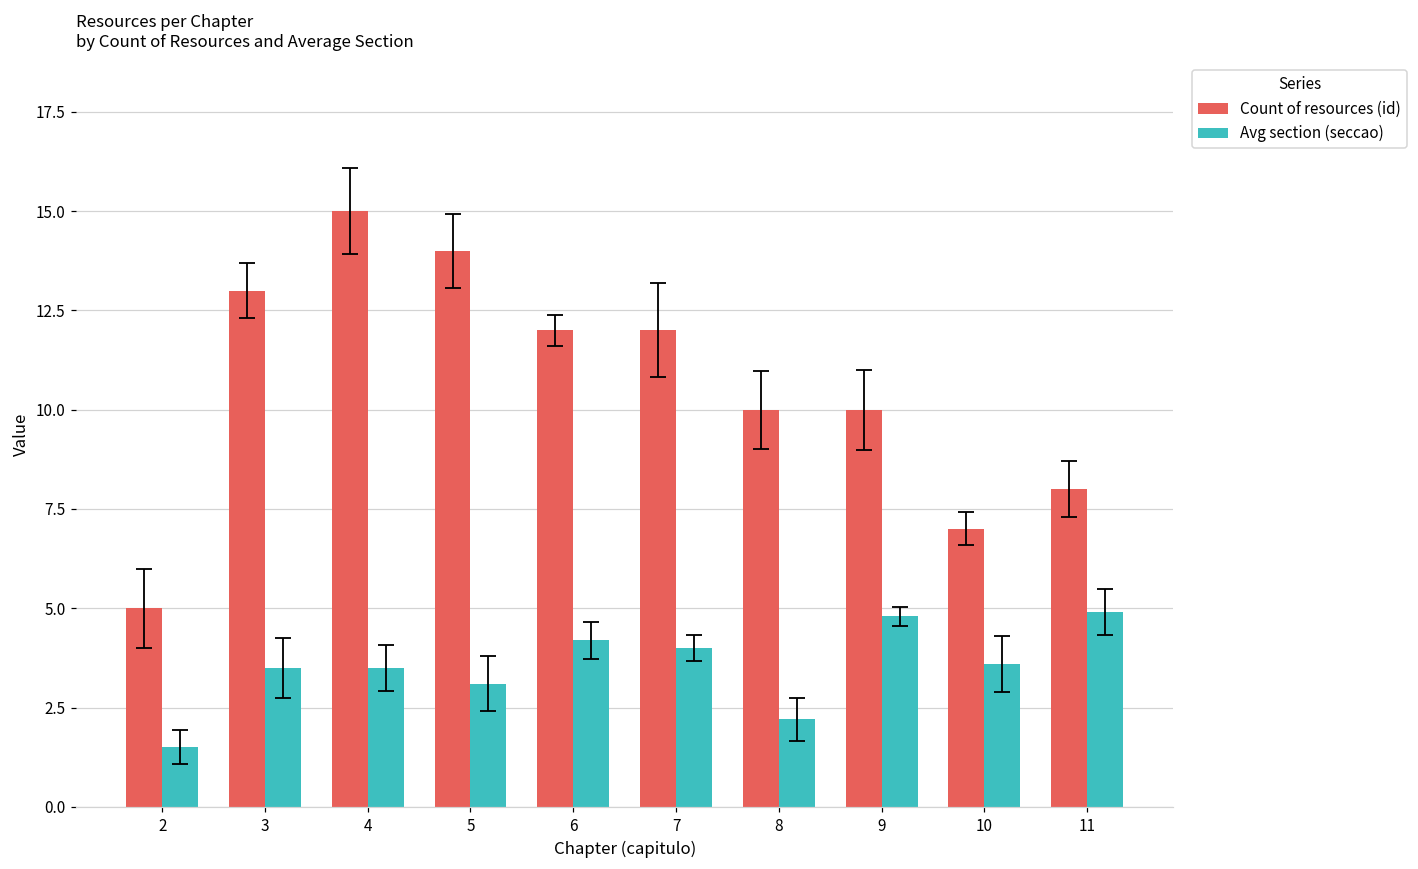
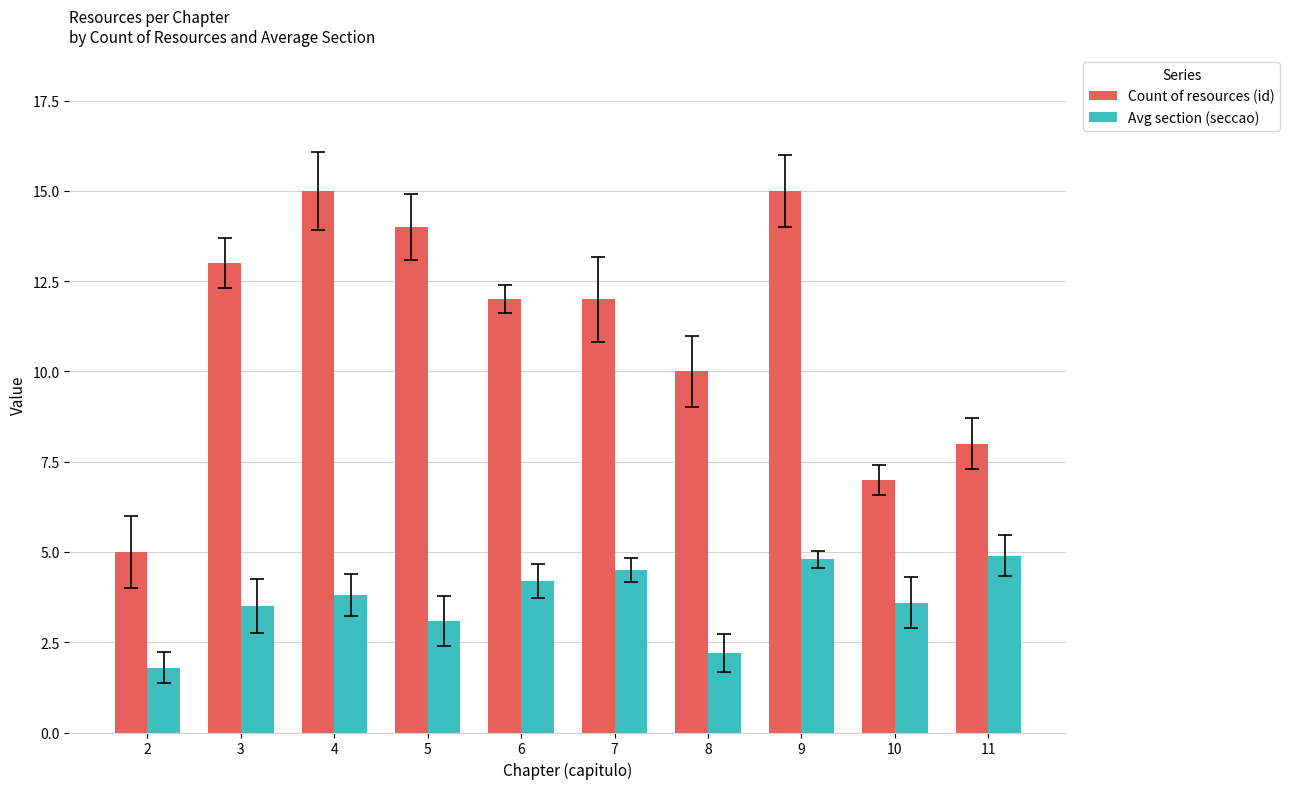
Avg section (seccao), 2: 1.5 -> 1.8
Avg section (seccao), 4: 3.5 -> 3.8
Avg section (seccao), 7: 4.0 -> 4.5
Count of resources (id), 9: 10 -> 15
